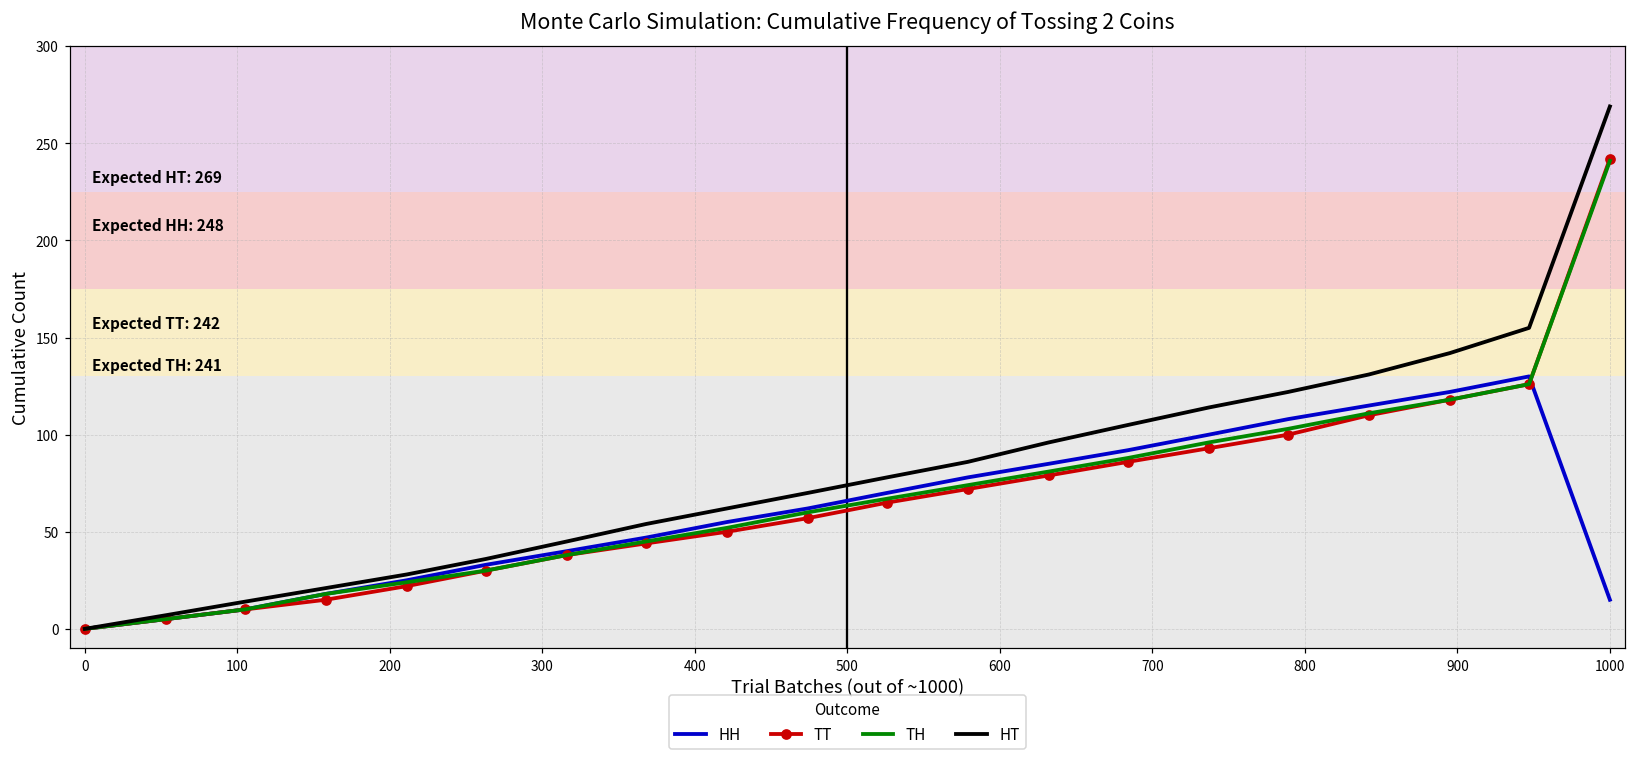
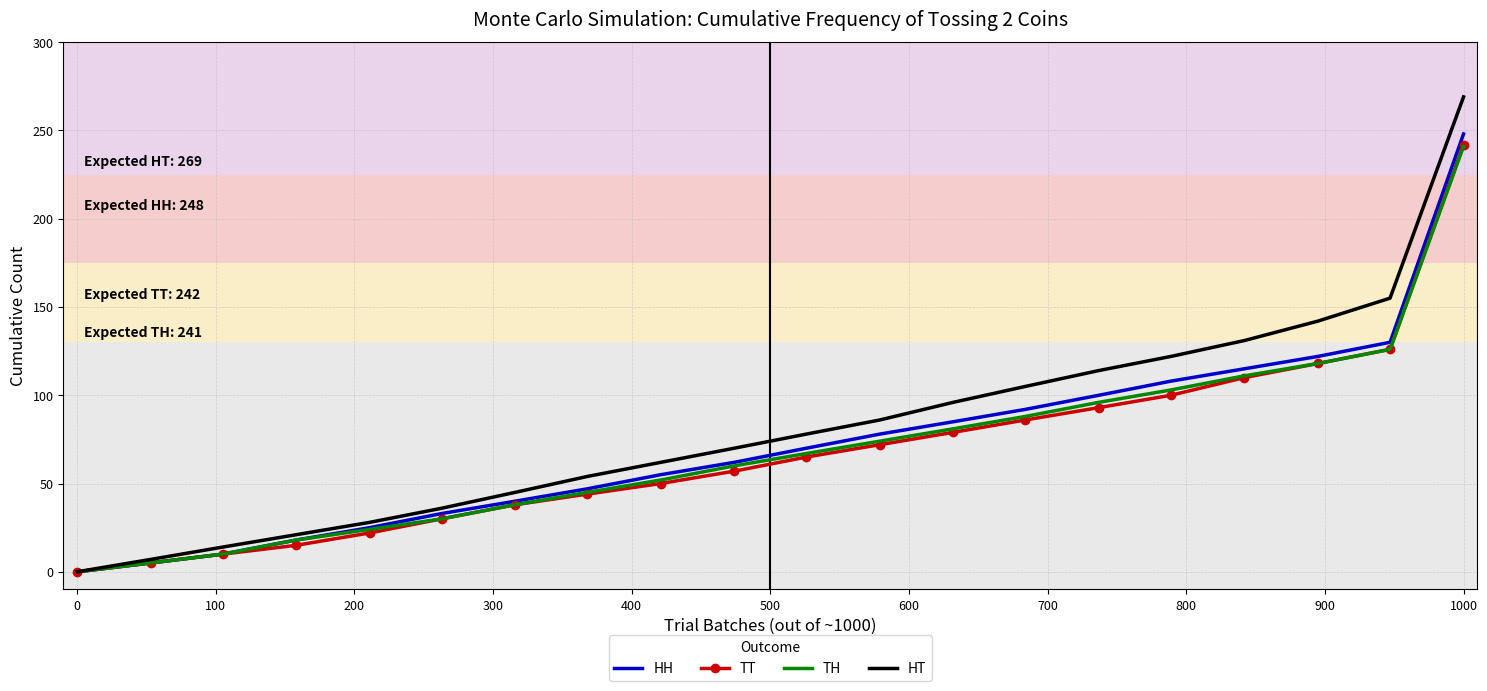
HH, 1000: 15 -> 248
